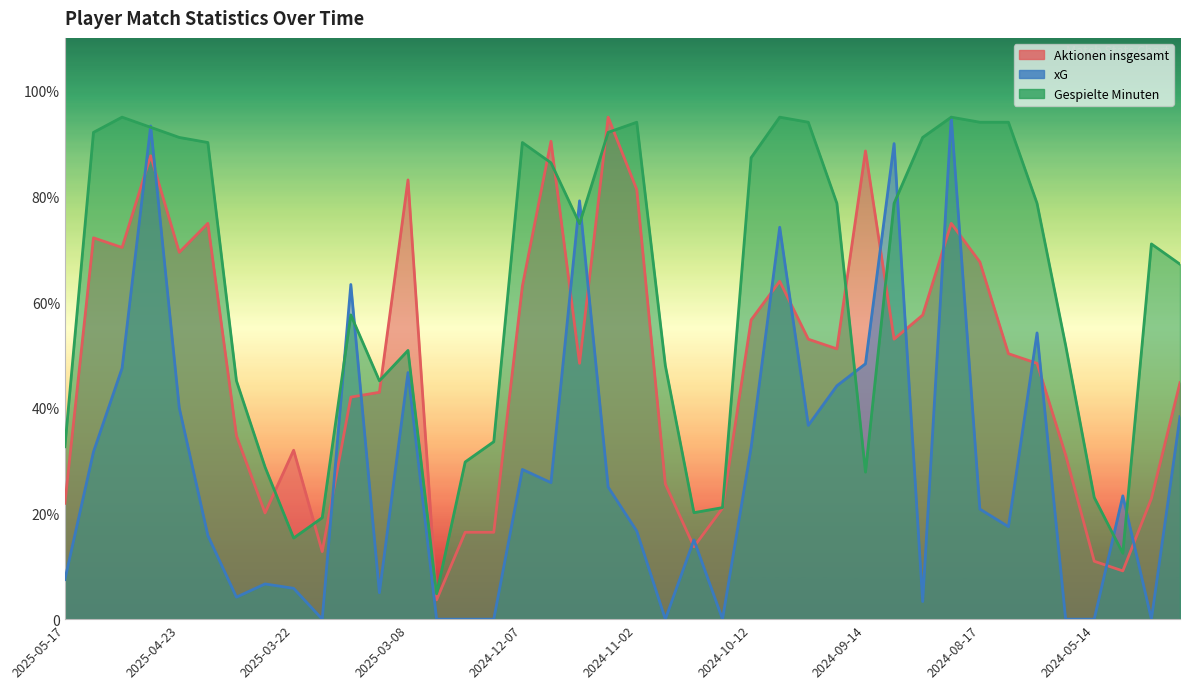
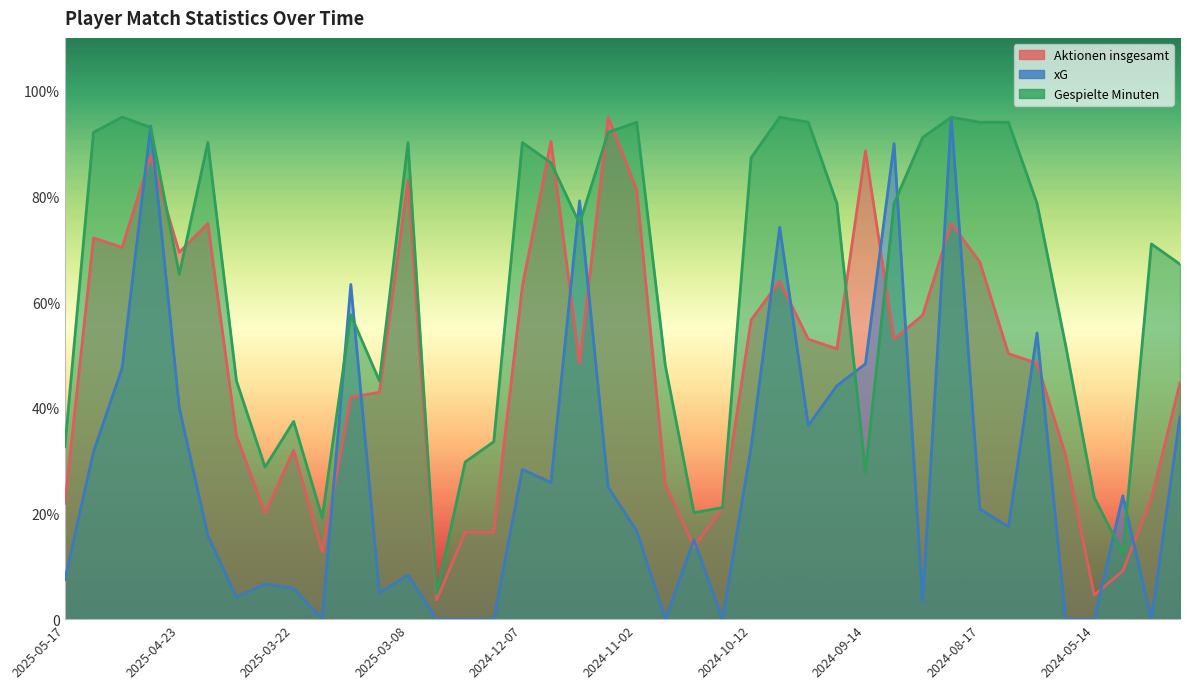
Gespielte Minuten, 2025-04-23: 91% -> 65%
Gespielte Minuten, 2025-03-22: 15% -> 37%
xG, 2025-03-08: 47% -> 8%
Gespielte Minuten, 2025-03-08: 51% -> 90%
Aktionen insgesamt, 2024-05-14: 11% -> 5%
